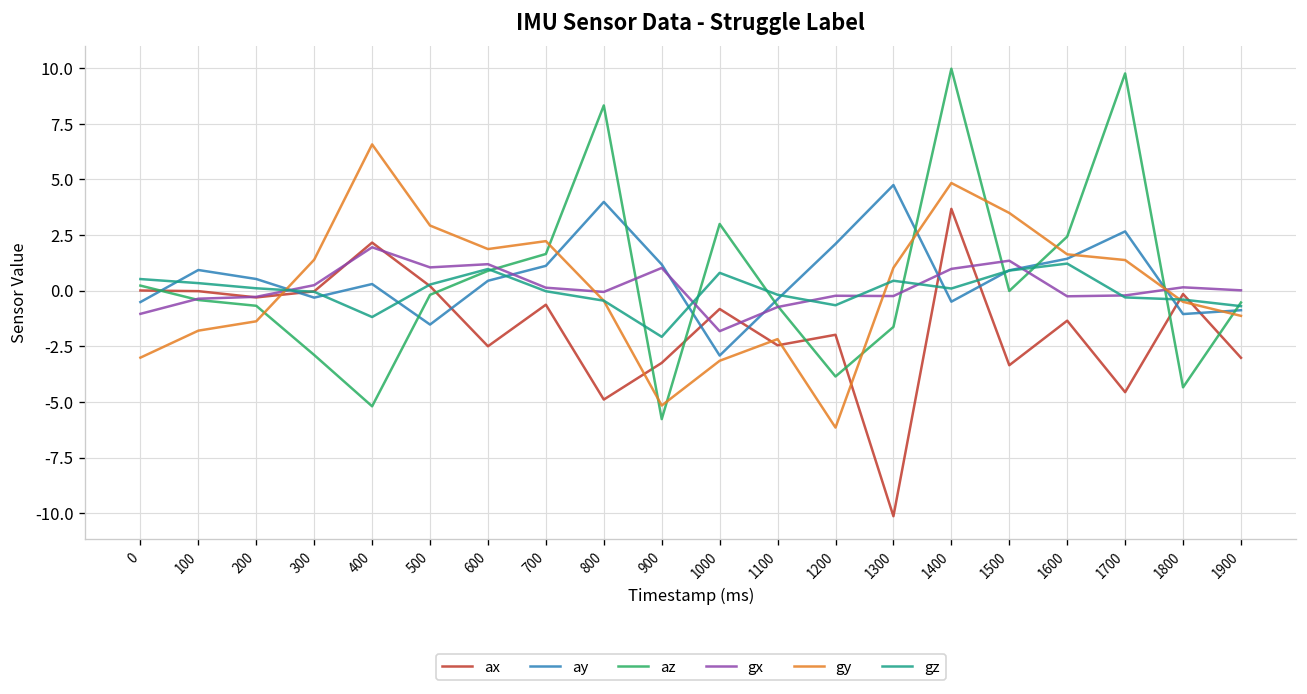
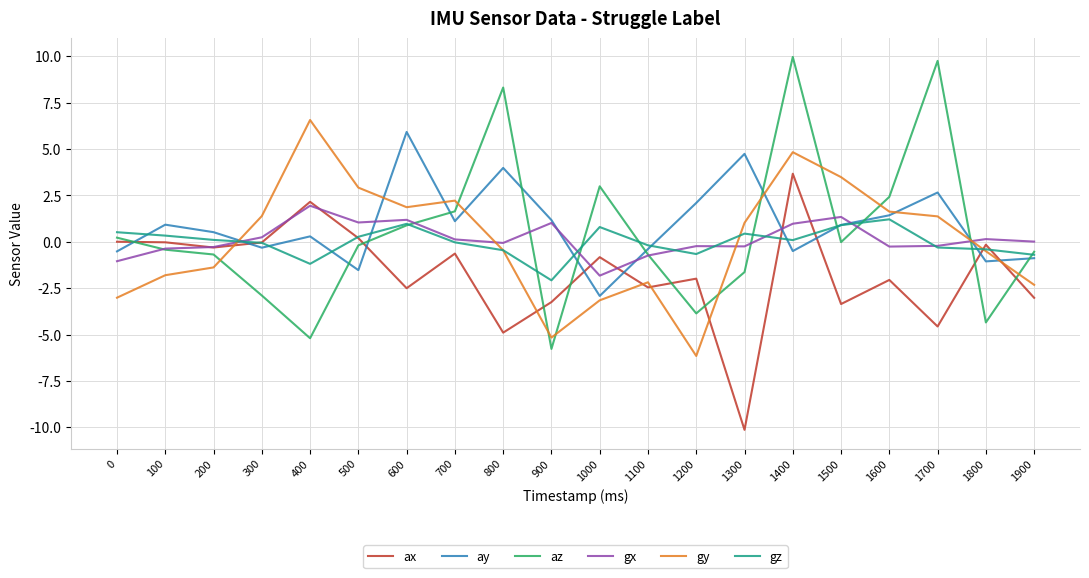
ay, 600: 0.4 -> 5.9
ax, 1600: -1.4 -> -2.1
gy, 1900: -1.1 -> -2.3
